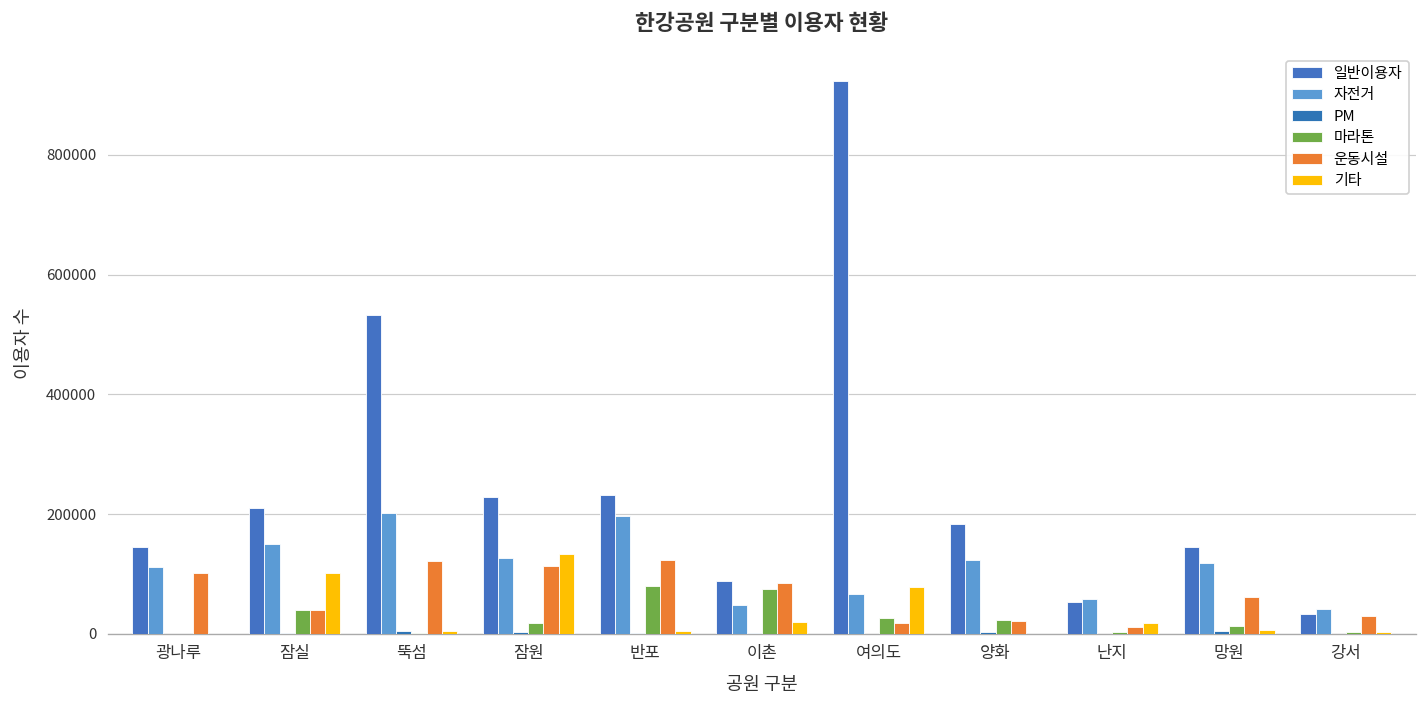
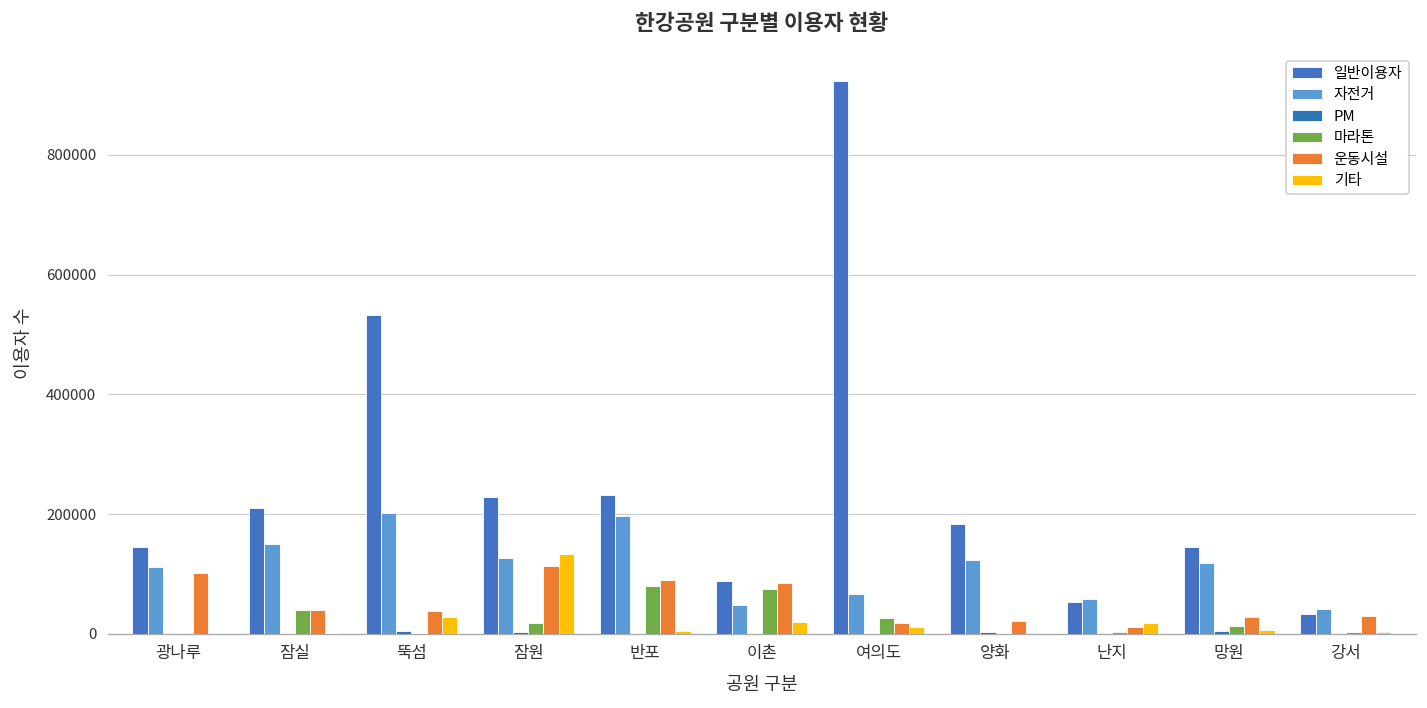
기타, 잠실: 100000 -> 0
운동시설, 뚝섬: 120000 -> 40000
기타, 뚝섬: 0 -> 30000
운동시설, 반포: 120000 -> 90000
기타, 여의도: 80000 -> 10000
마라톤, 양화: 20000 -> 0
운동시설, 망원: 60000 -> 30000
